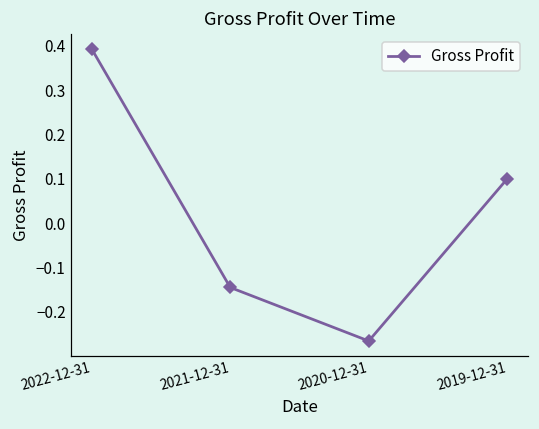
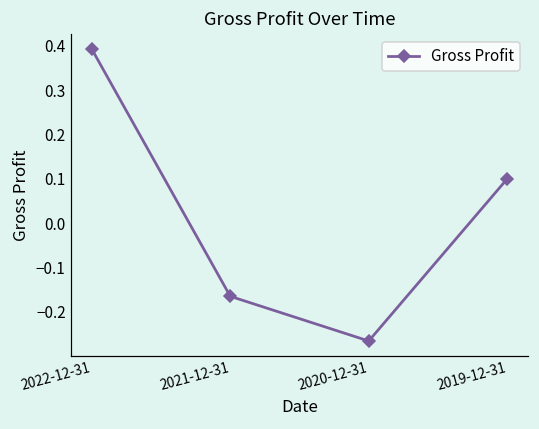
2021-12-31: -0.15 -> -0.17
